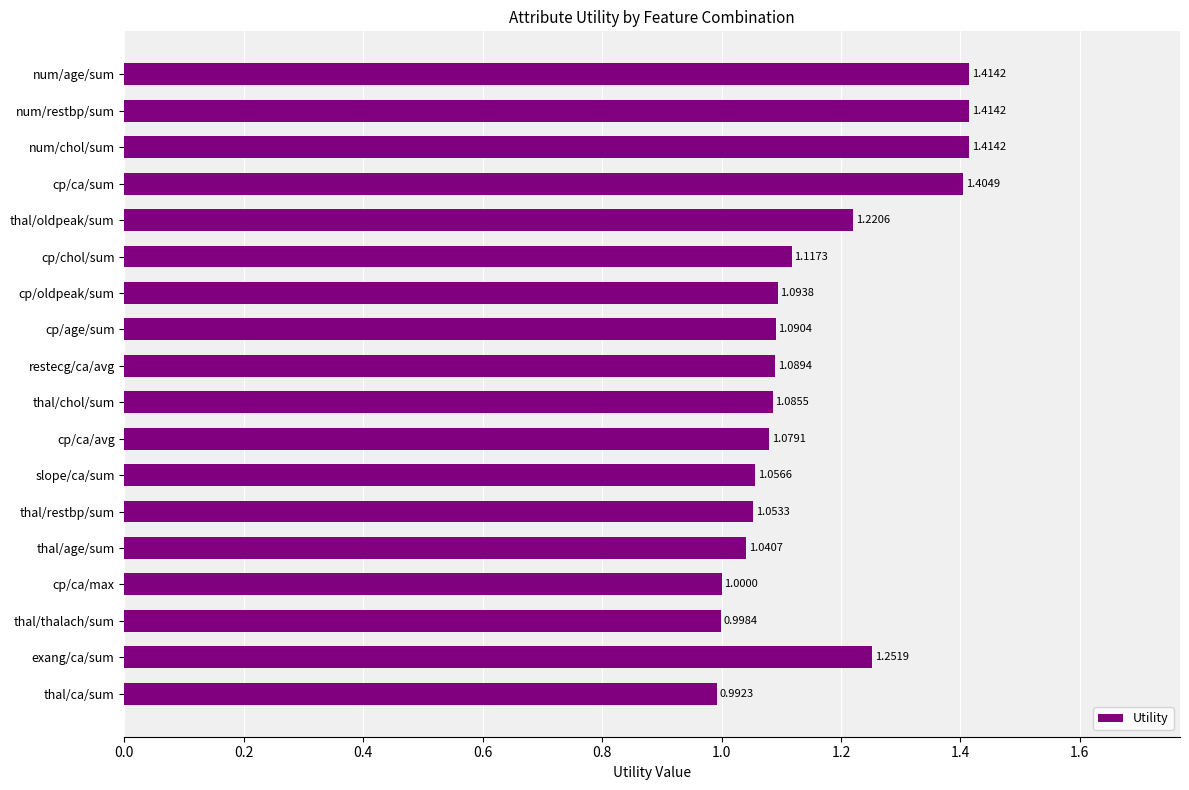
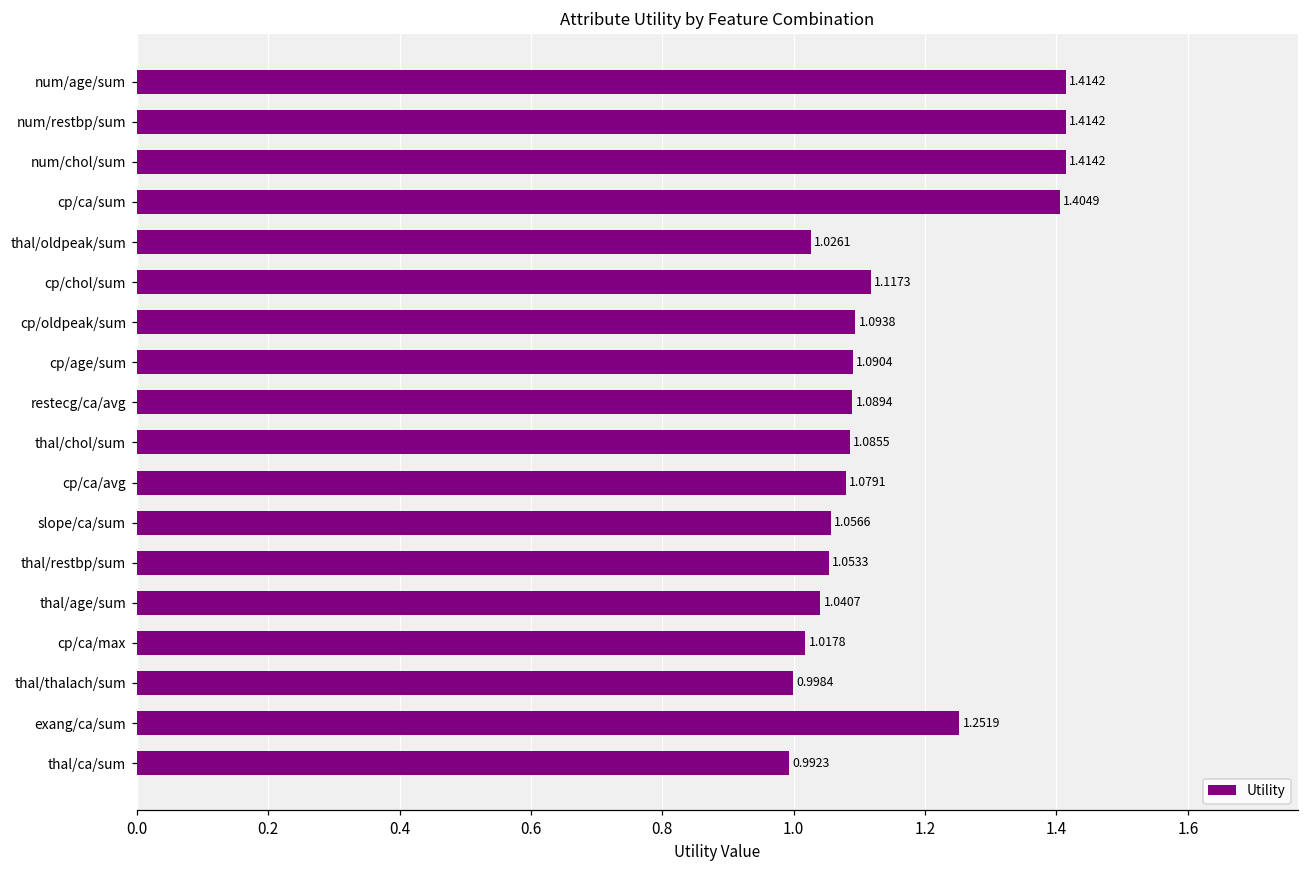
thal/oldpeak/sum: 1.2206 -> 1.0261
cp/ca/max: 1.0000 -> 1.0178
